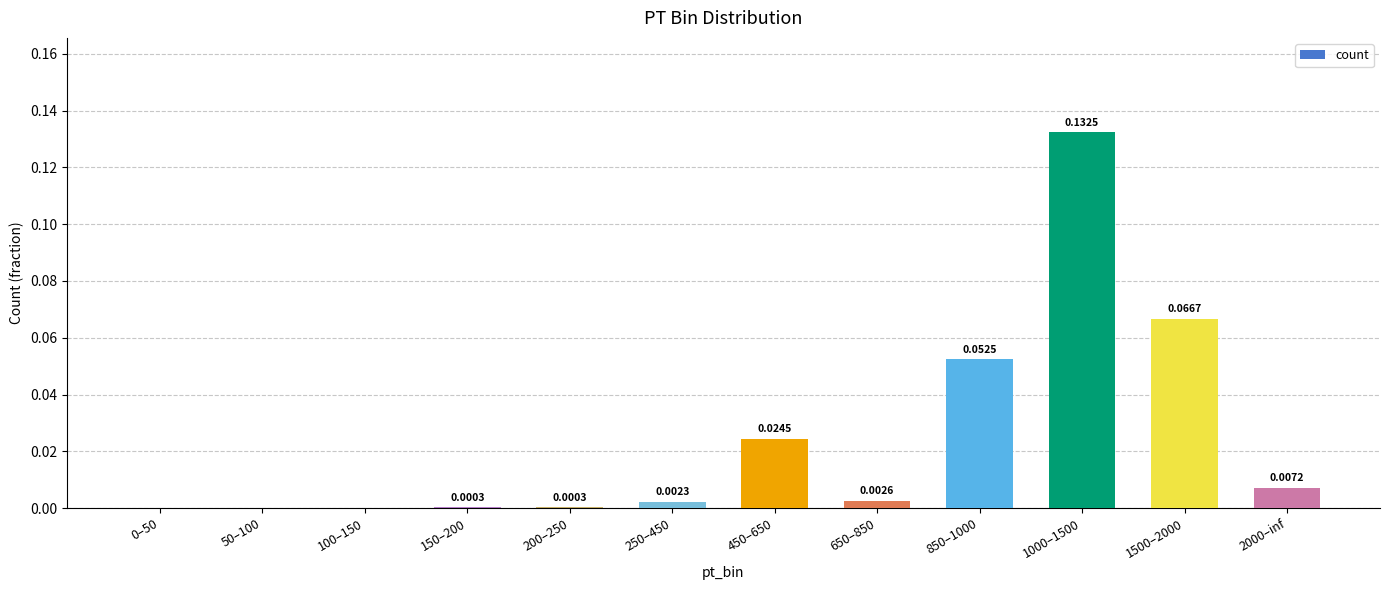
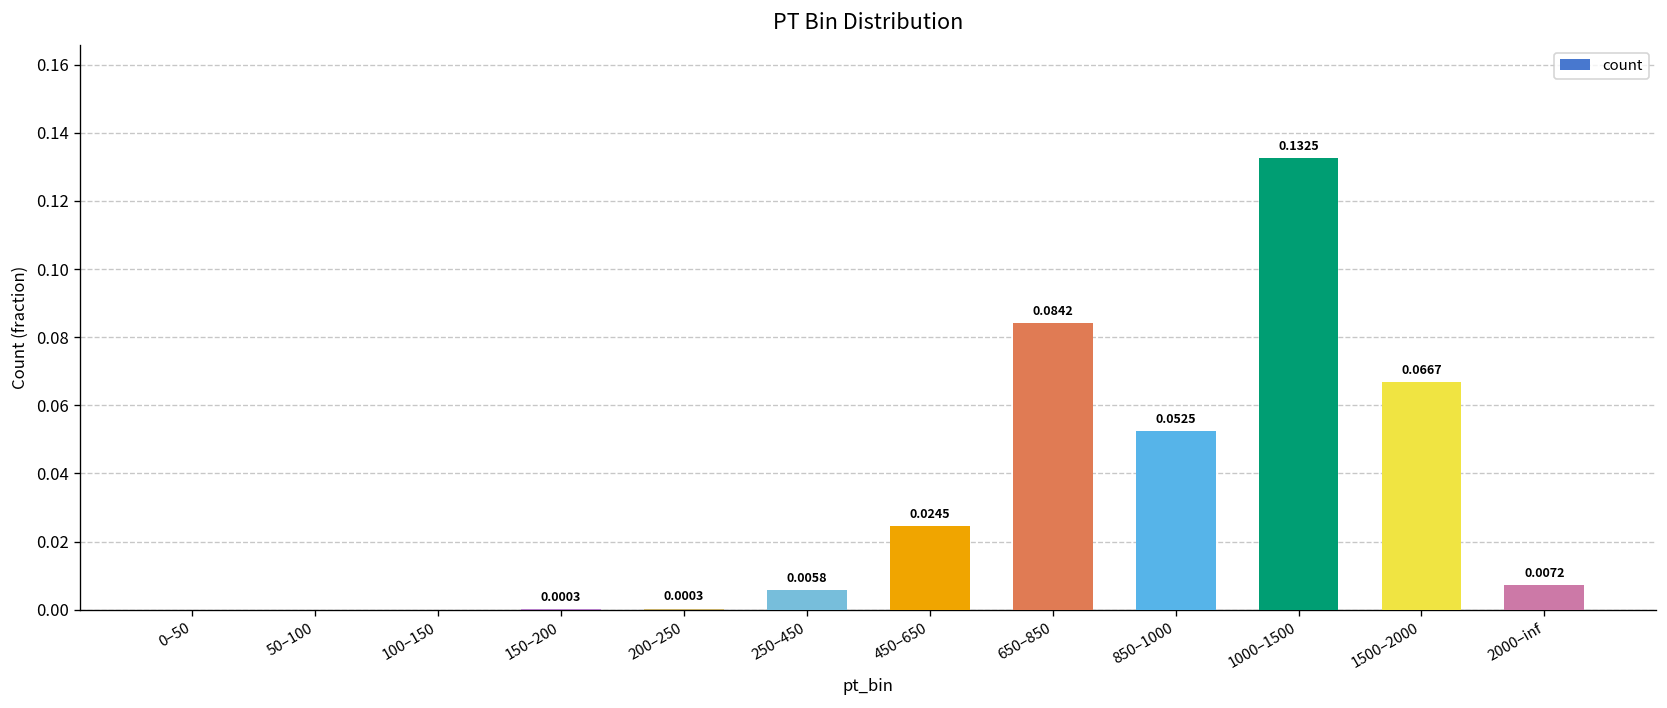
250–450: 0.0023 -> 0.0058
650–850: 0.0026 -> 0.0842
